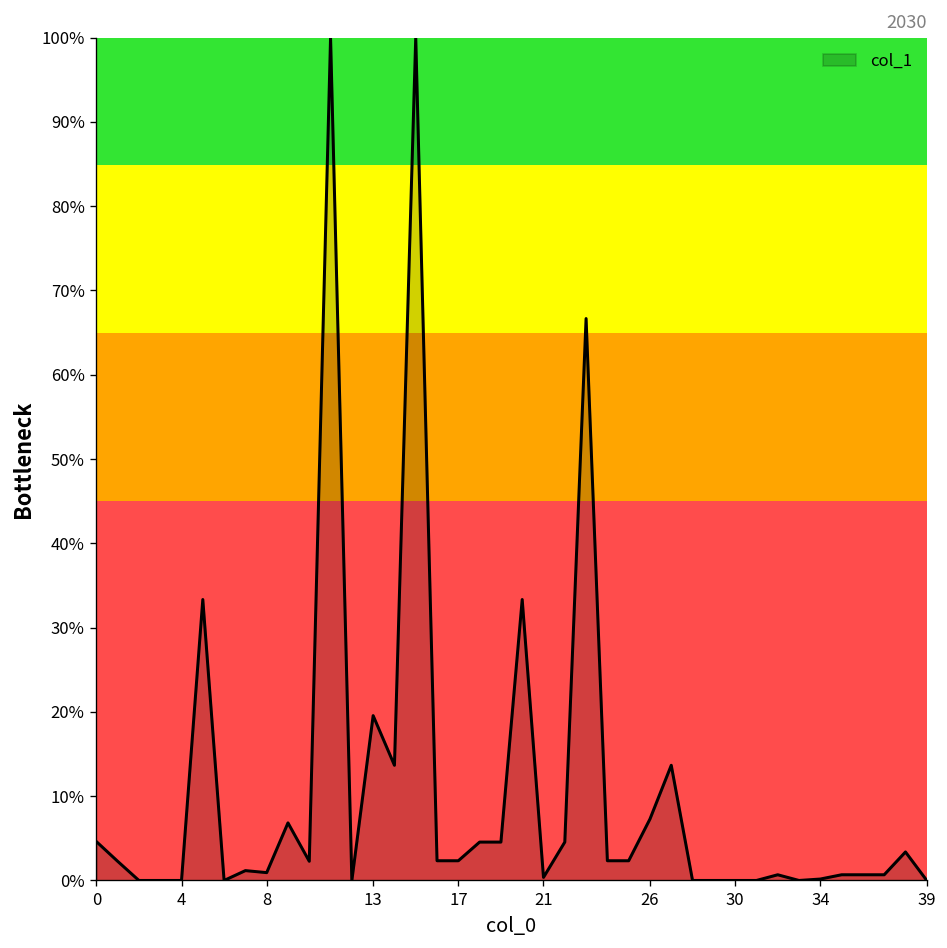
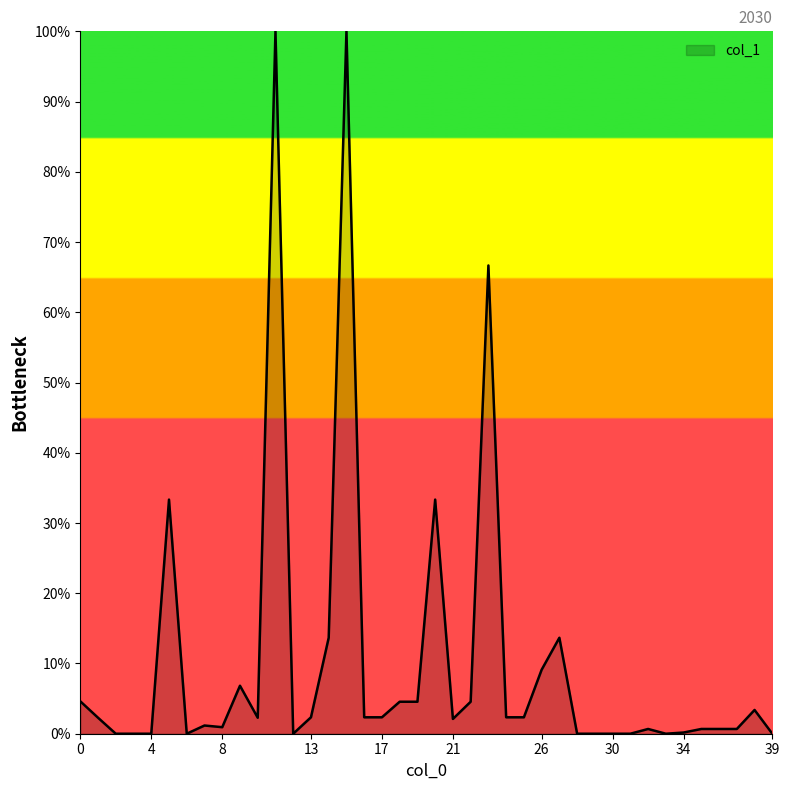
13: 20% -> 2%
21: 0% -> 2%
26: 7% -> 9%
